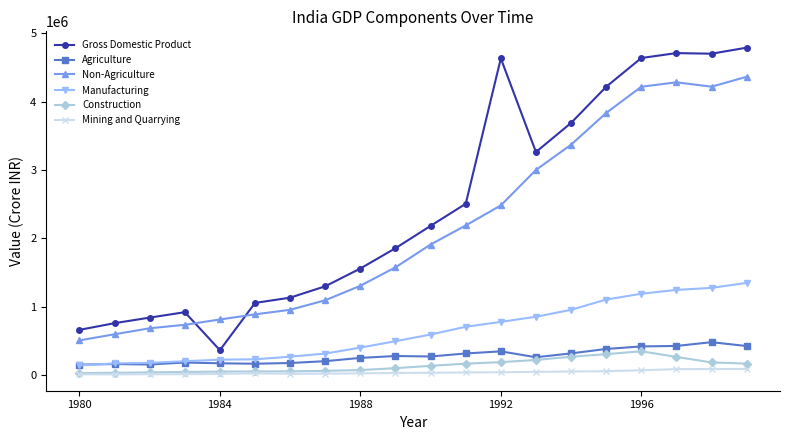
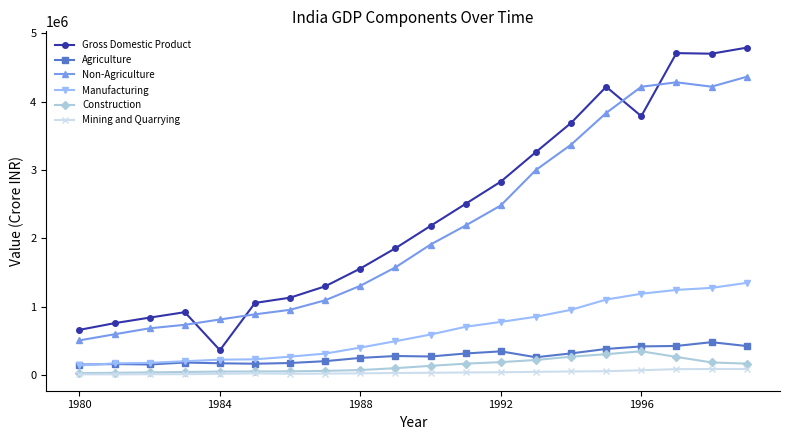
Gross Domestic Product, 1992: 4600000 -> 2800000
Gross Domestic Product, 1996: 4600000 -> 3800000
